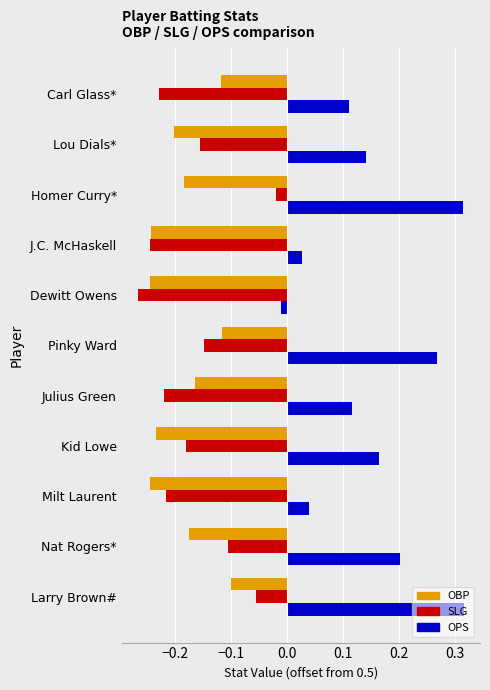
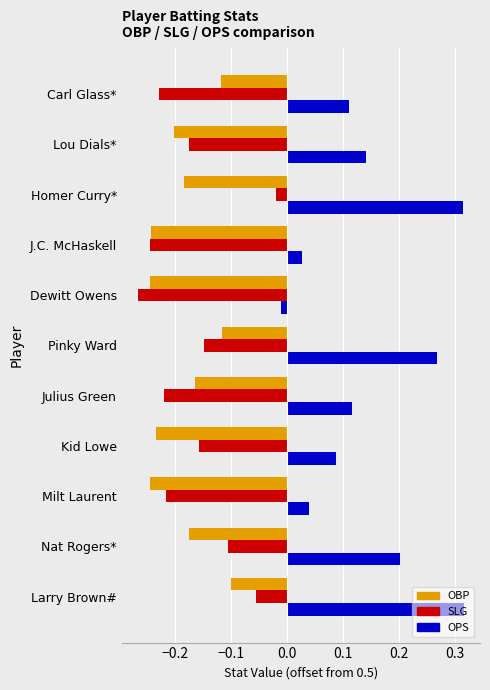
SLG, Lou Dials*: -0.16 -> -0.18
SLG, Kid Lowe: -0.18 -> -0.16
OPS, Kid Lowe: 0.16 -> 0.09
